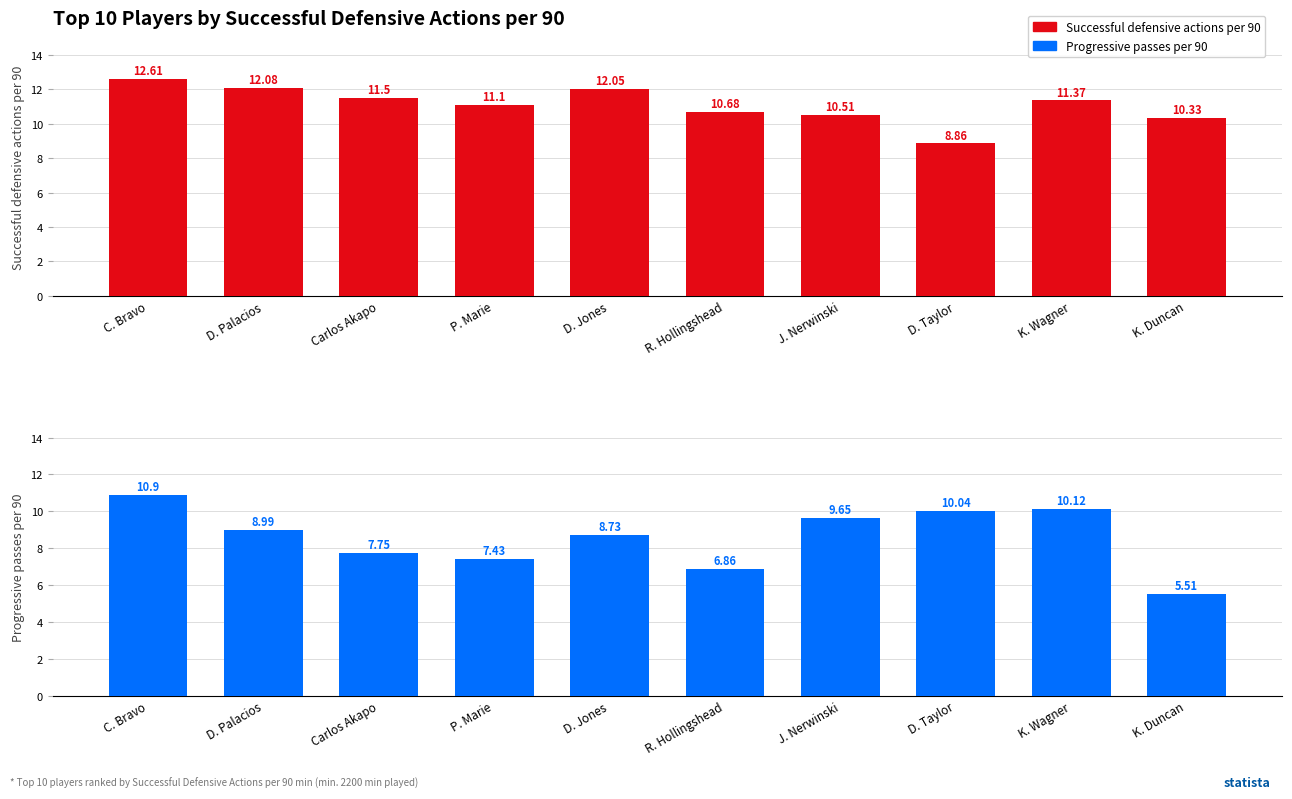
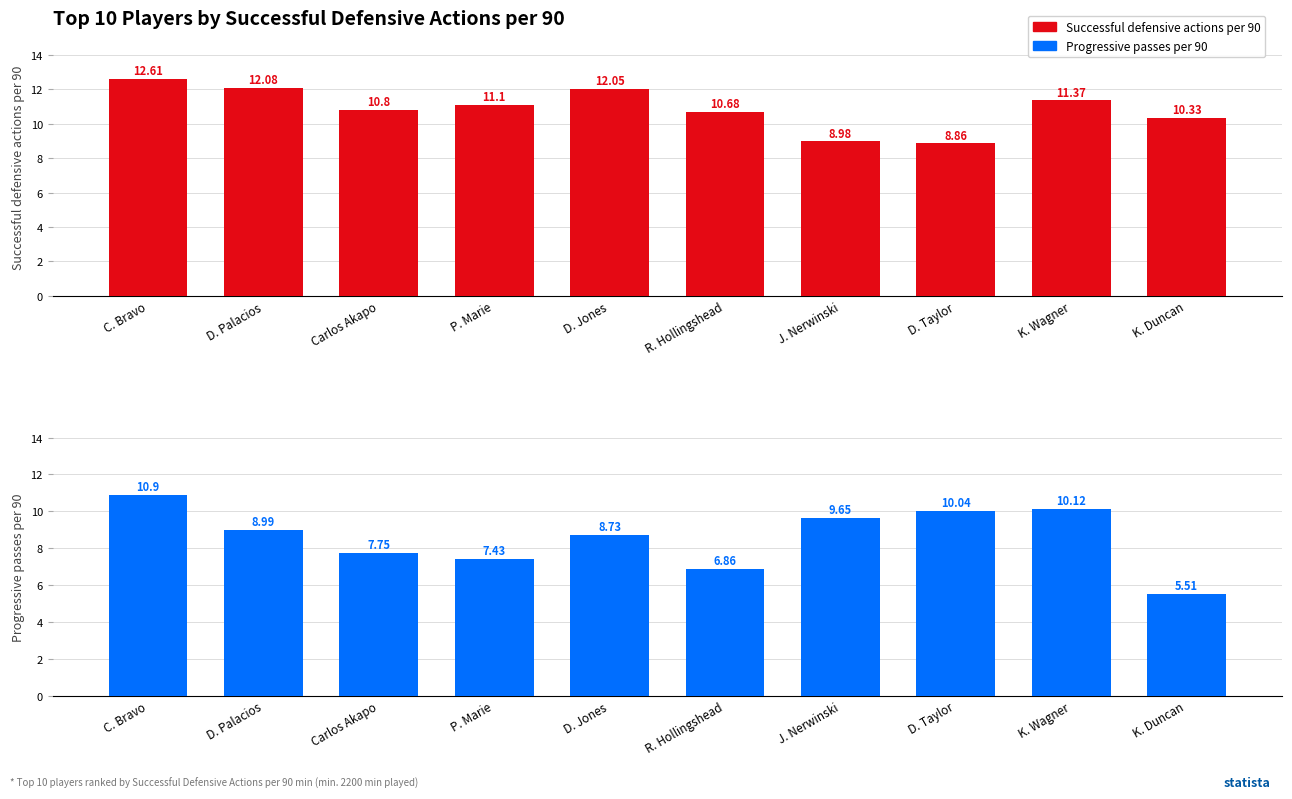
Top 10 Players by Successful Defensive Actions per 90, Carlos Akapo: 11.5 -> 10.8
Top 10 Players by Successful Defensive Actions per 90, J. Nerwinski: 10.51 -> 8.98
